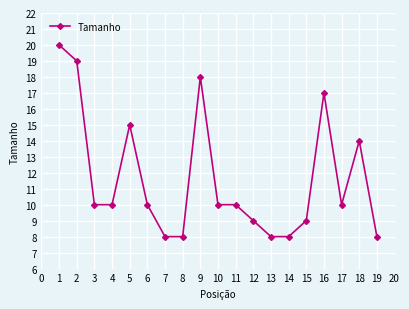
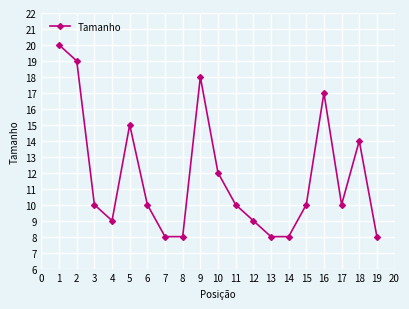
4: 10 -> 9
10: 10 -> 12
15: 9 -> 10
